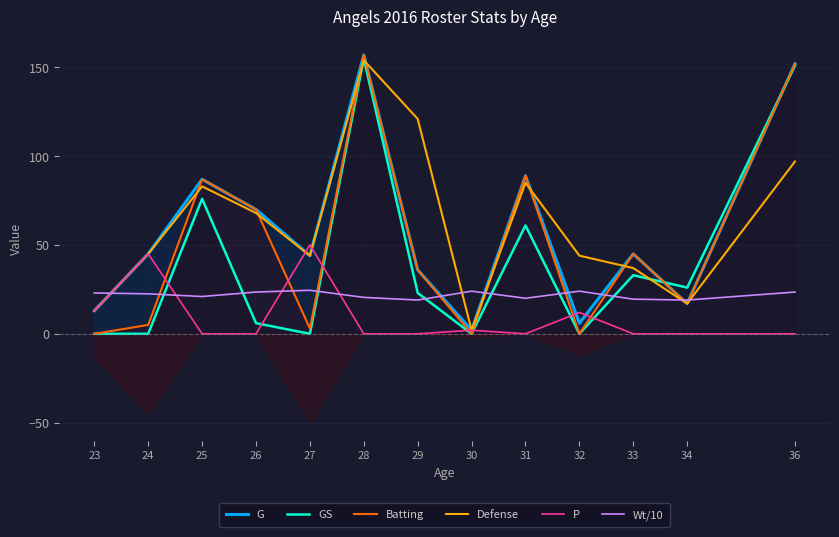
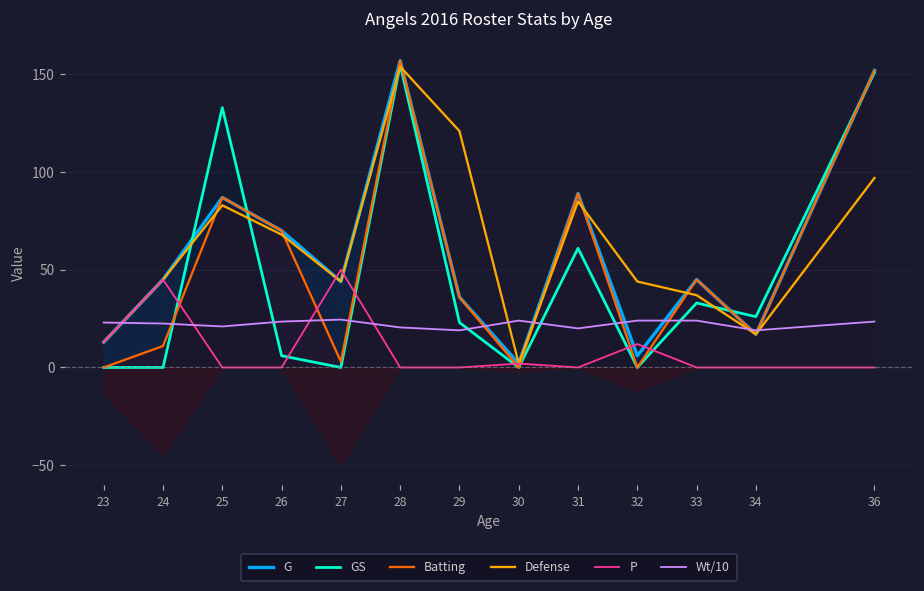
Batting, 24: 5 -> 11
GS, 25: 76 -> 133
Wt/10, 33: 20 -> 24
